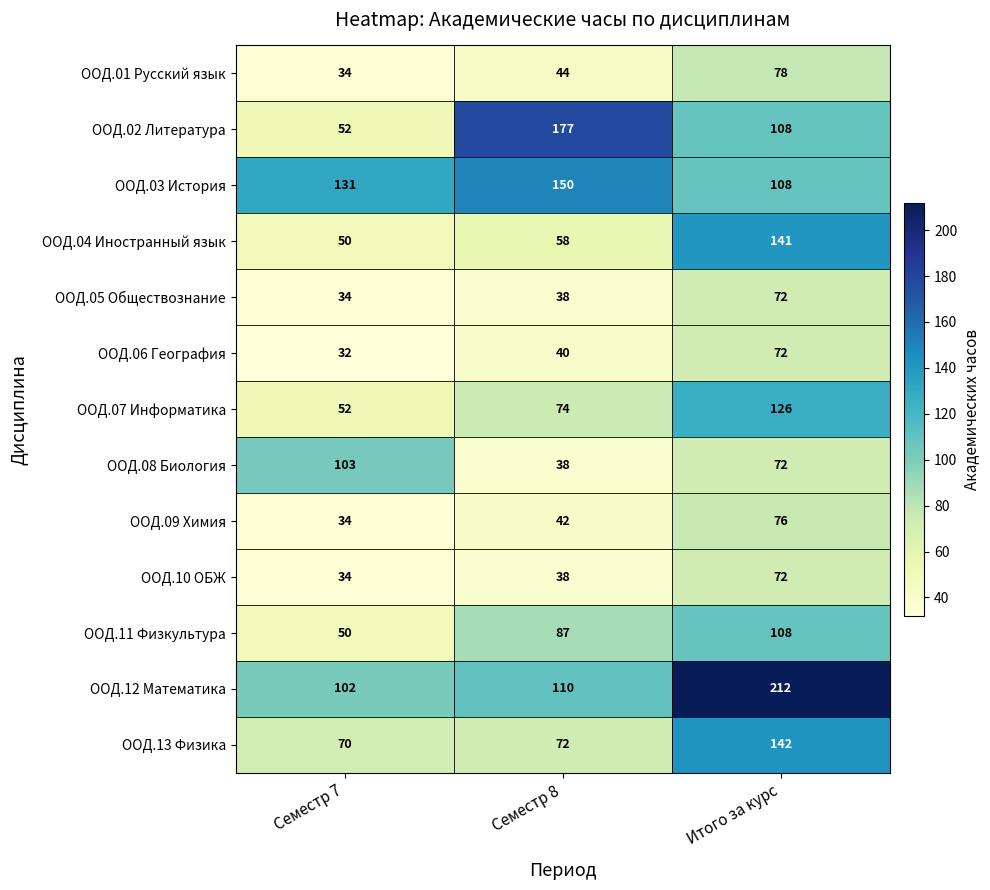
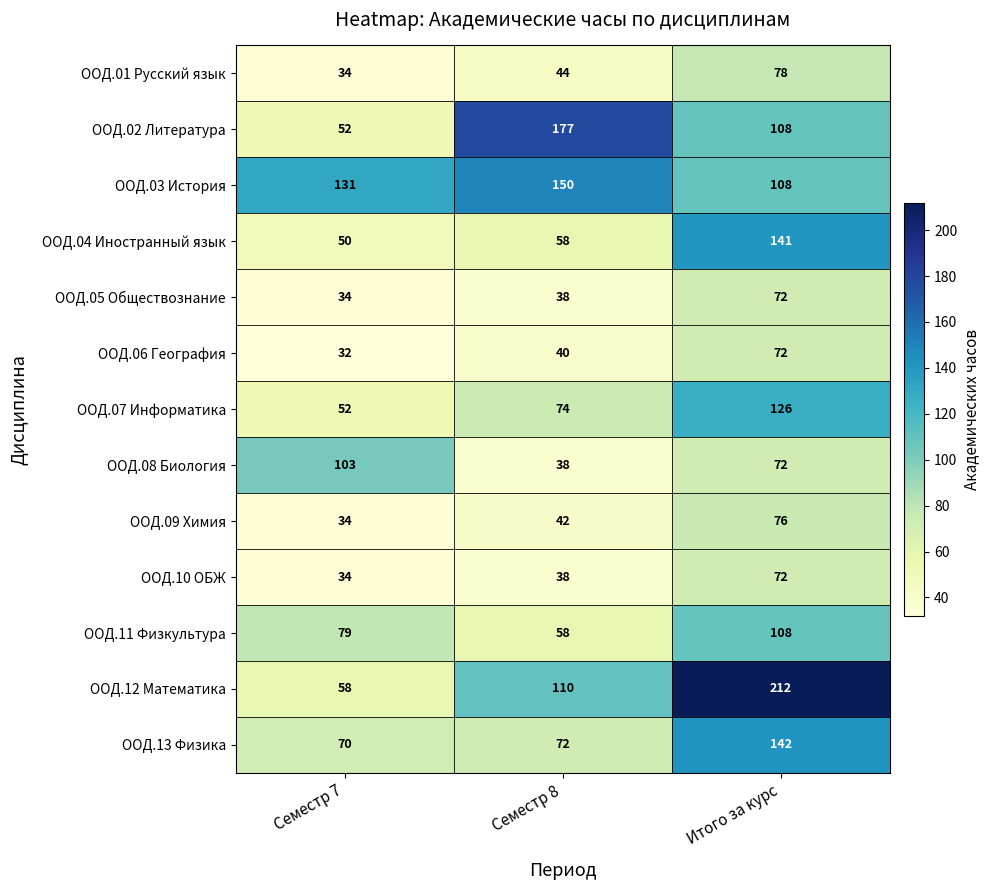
ООД.11 Физкультура, Семестр 7: 50 -> 79
ООД.11 Физкультура, Семестр 8: 87 -> 58
ООД.12 Математика, Семестр 7: 102 -> 58
